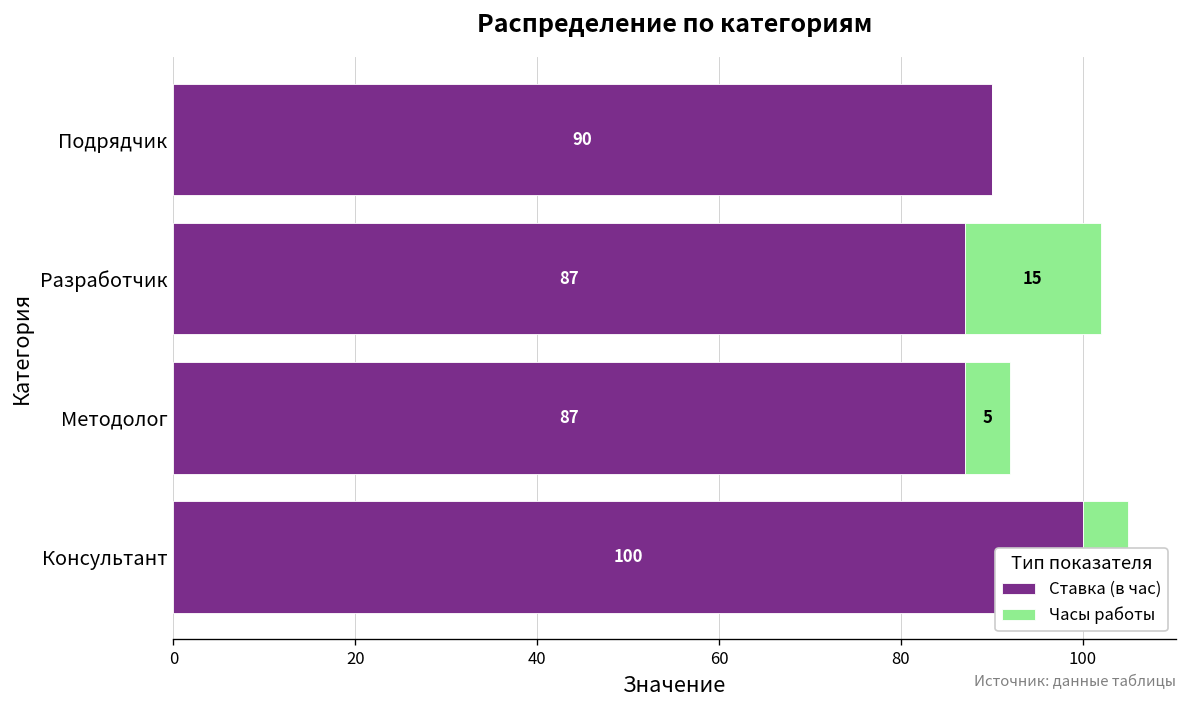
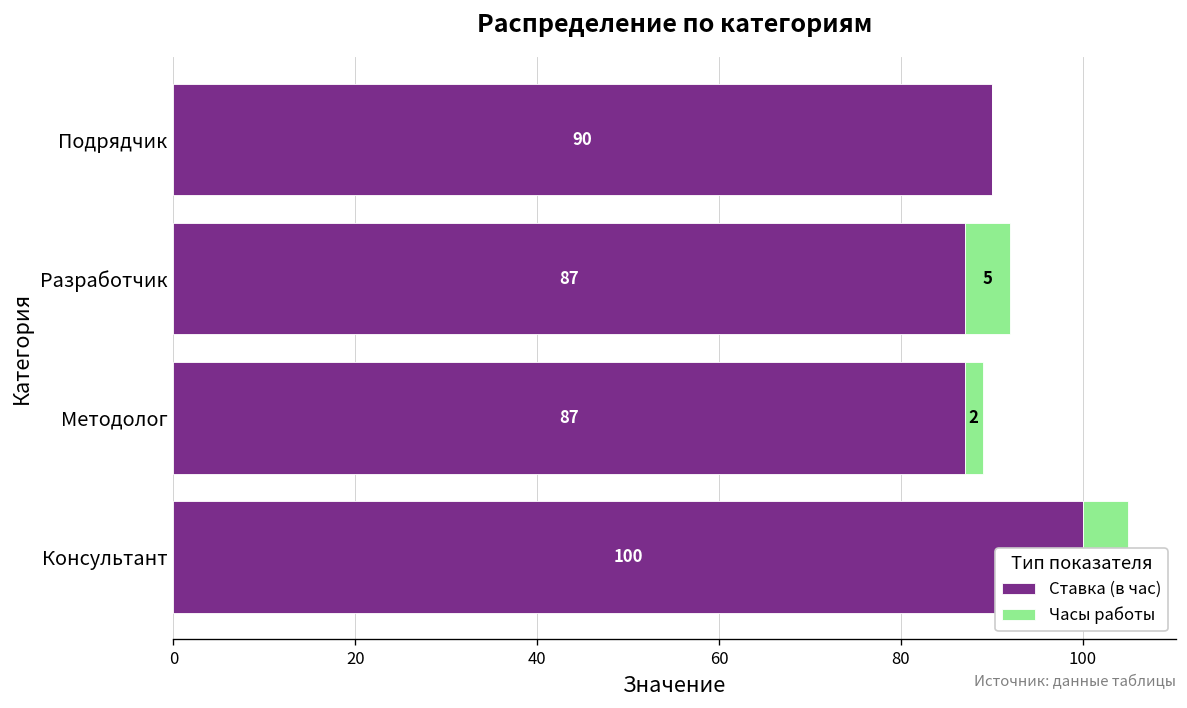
Часы работы, Разработчик: 15 -> 5
Часы работы, Методолог: 5 -> 2
